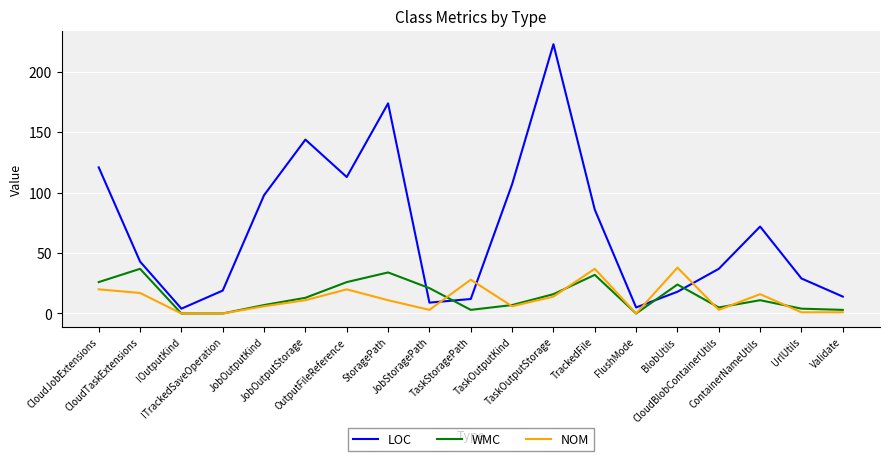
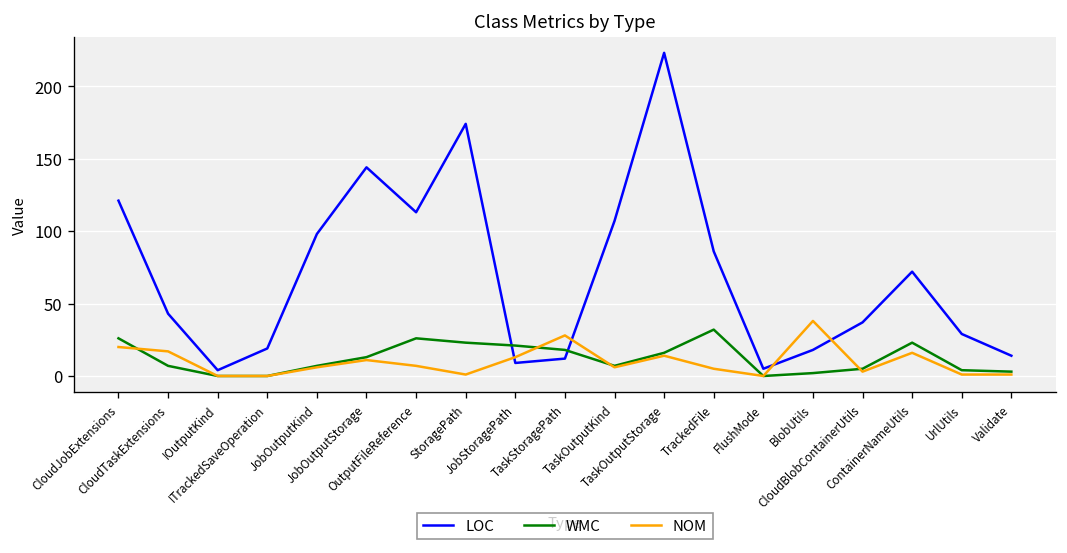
WMC, CloudTaskExtensions: 37 -> 7
NOM, OutputFileReference: 20 -> 7
WMC, StoragePath: 34 -> 23
NOM, StoragePath: 11 -> 1
NOM, JobStoragePath: 3 -> 13
WMC, TaskStoragePath: 3 -> 18
NOM, TrackedFile: 37 -> 5
WMC, BlobUtils: 24 -> 2
WMC, ContainerNameUtils: 11 -> 23
